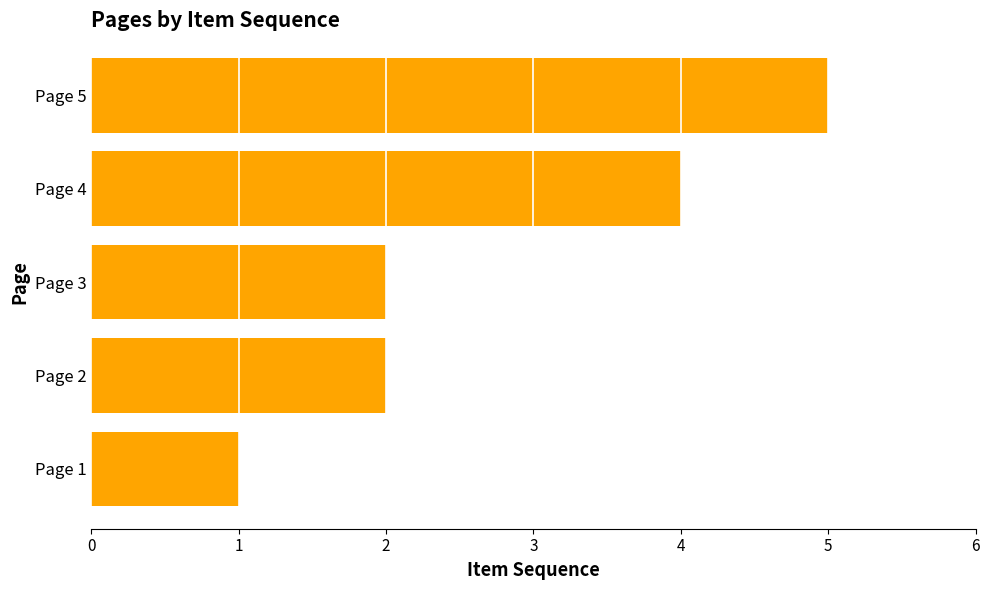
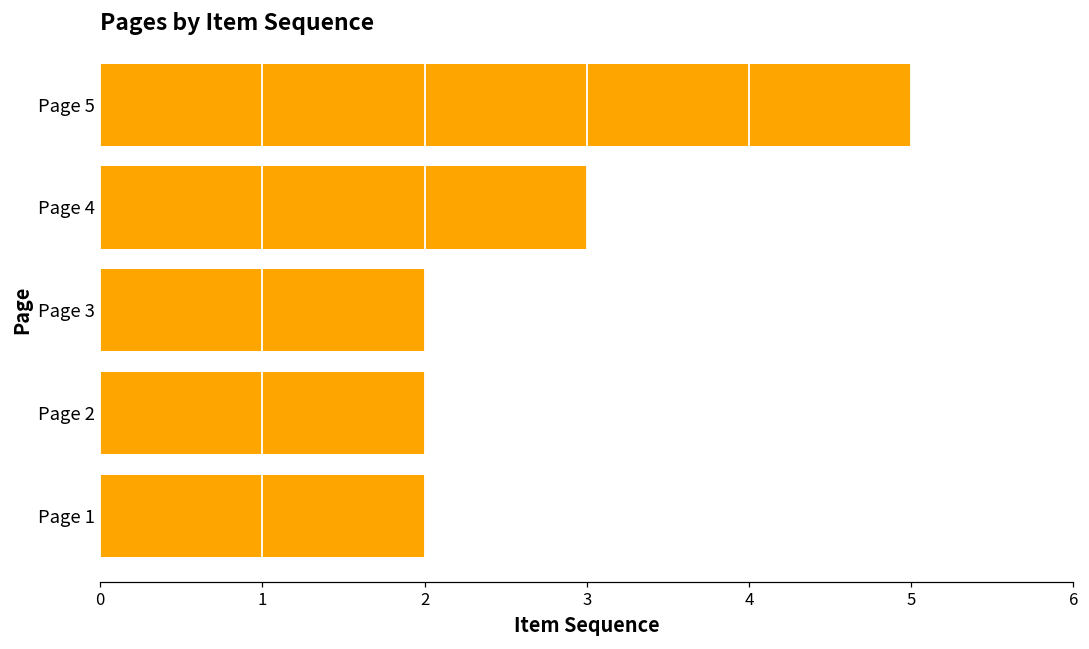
Page 4: 4 -> 3
Page 1: 1 -> 2
